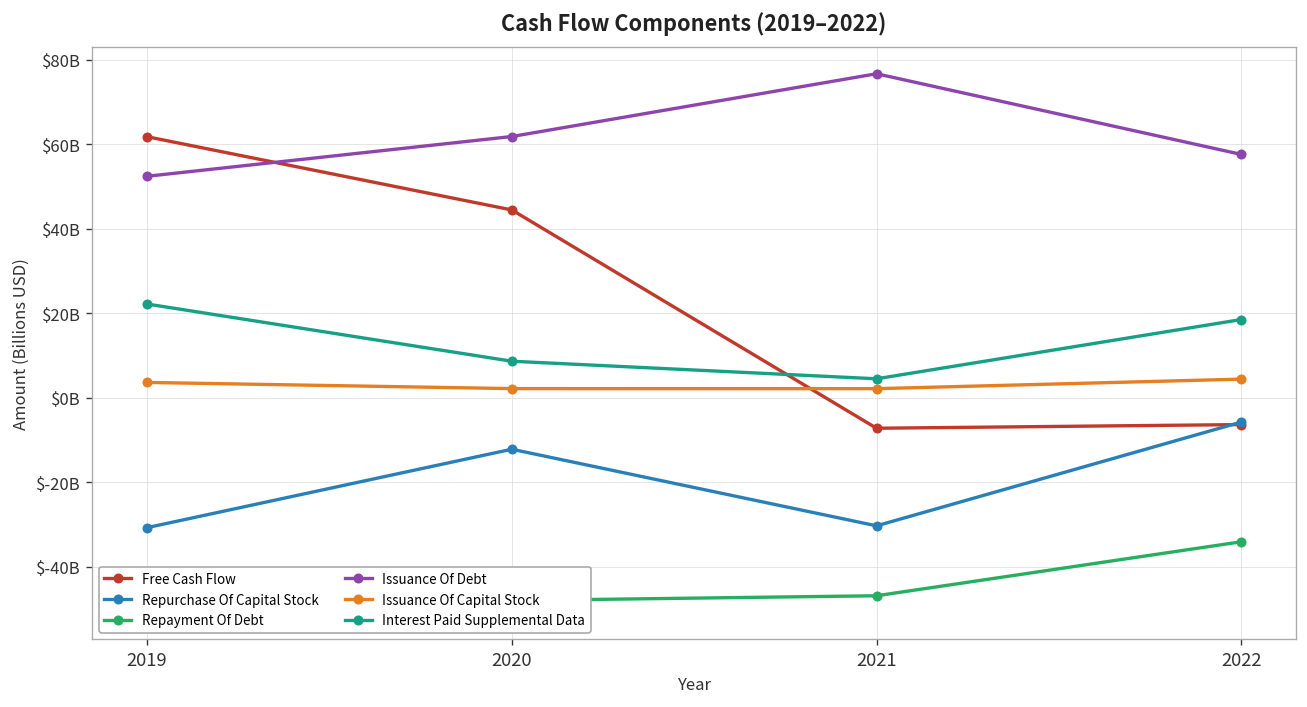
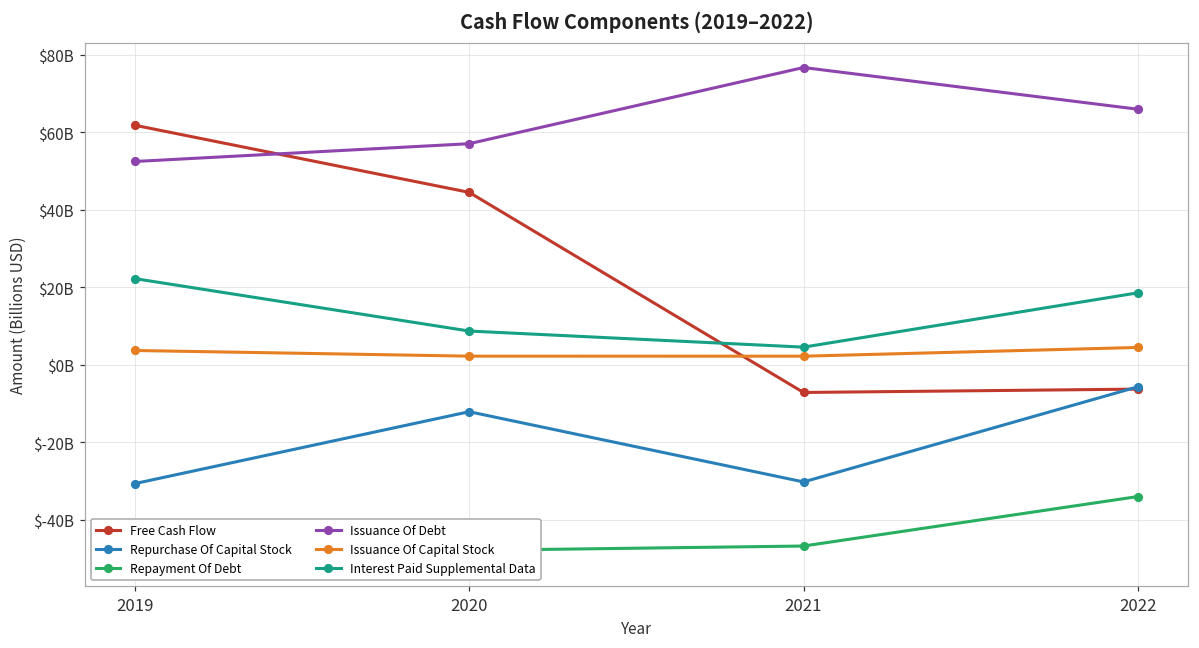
Issuance Of Debt, 2020: $62000000000 -> $57000000000
Issuance Of Debt, 2022: $58000000000 -> $66000000000
